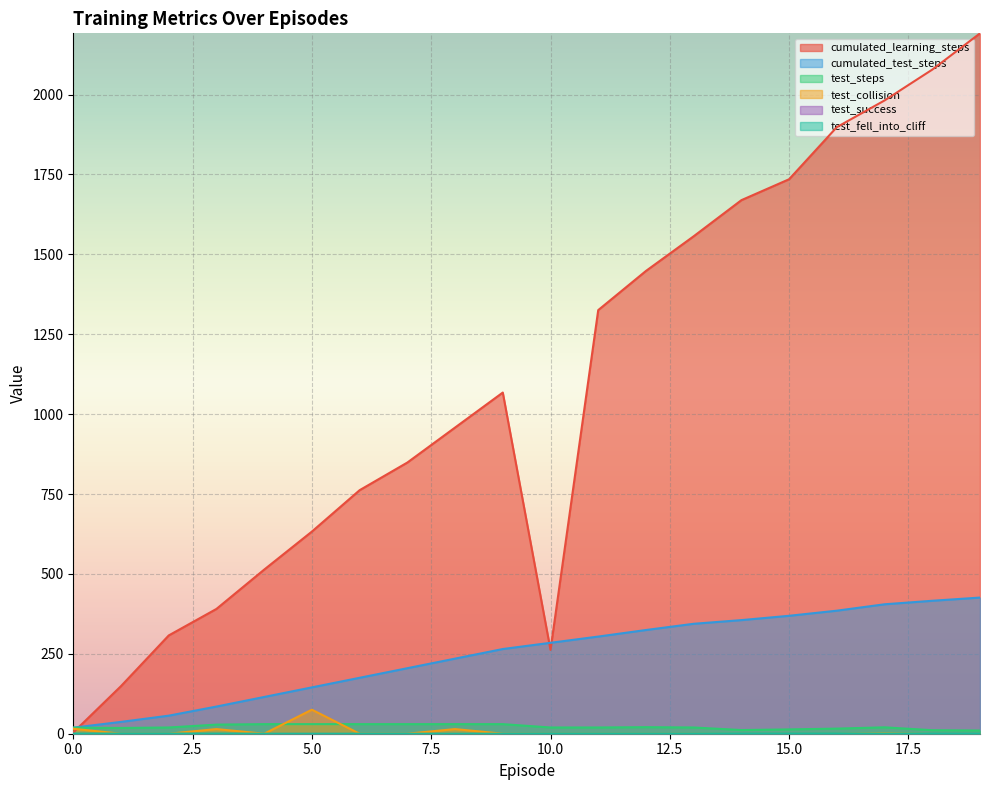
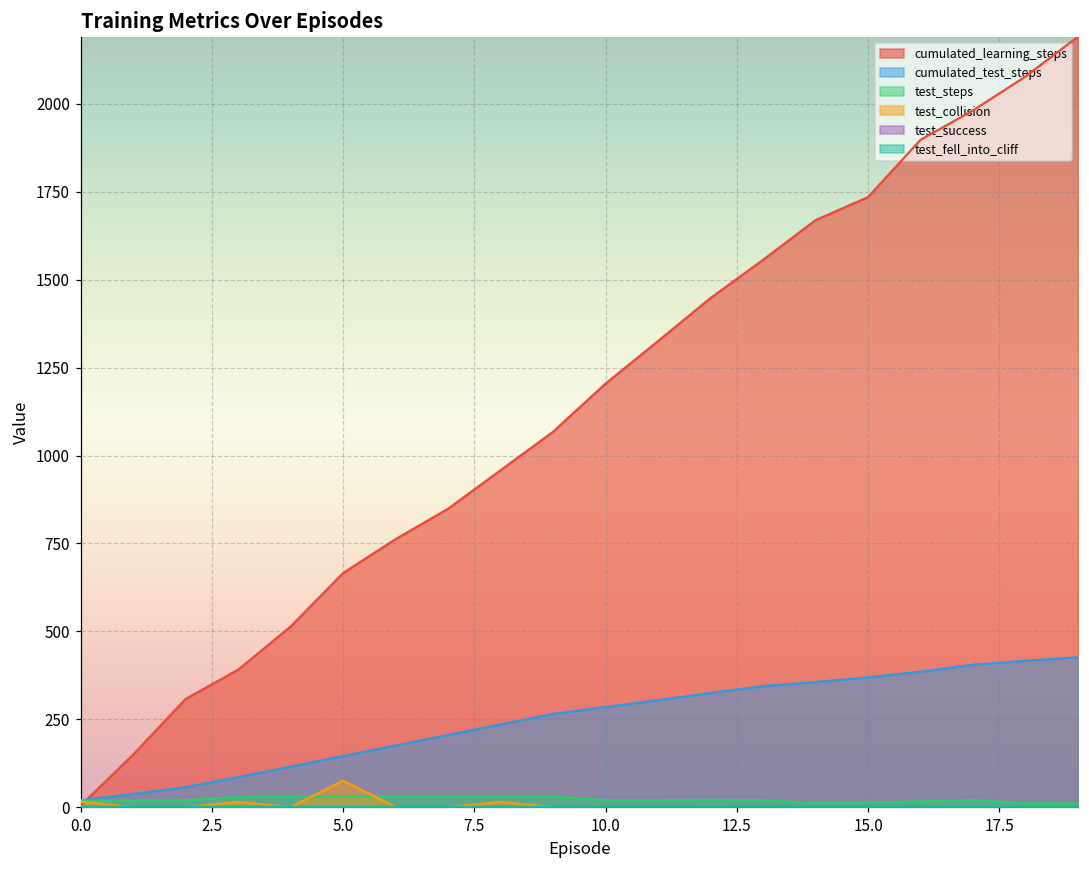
cumulated_learning_steps, 5.0: 630 -> 670
cumulated_learning_steps, 10.0: 260 -> 1200
